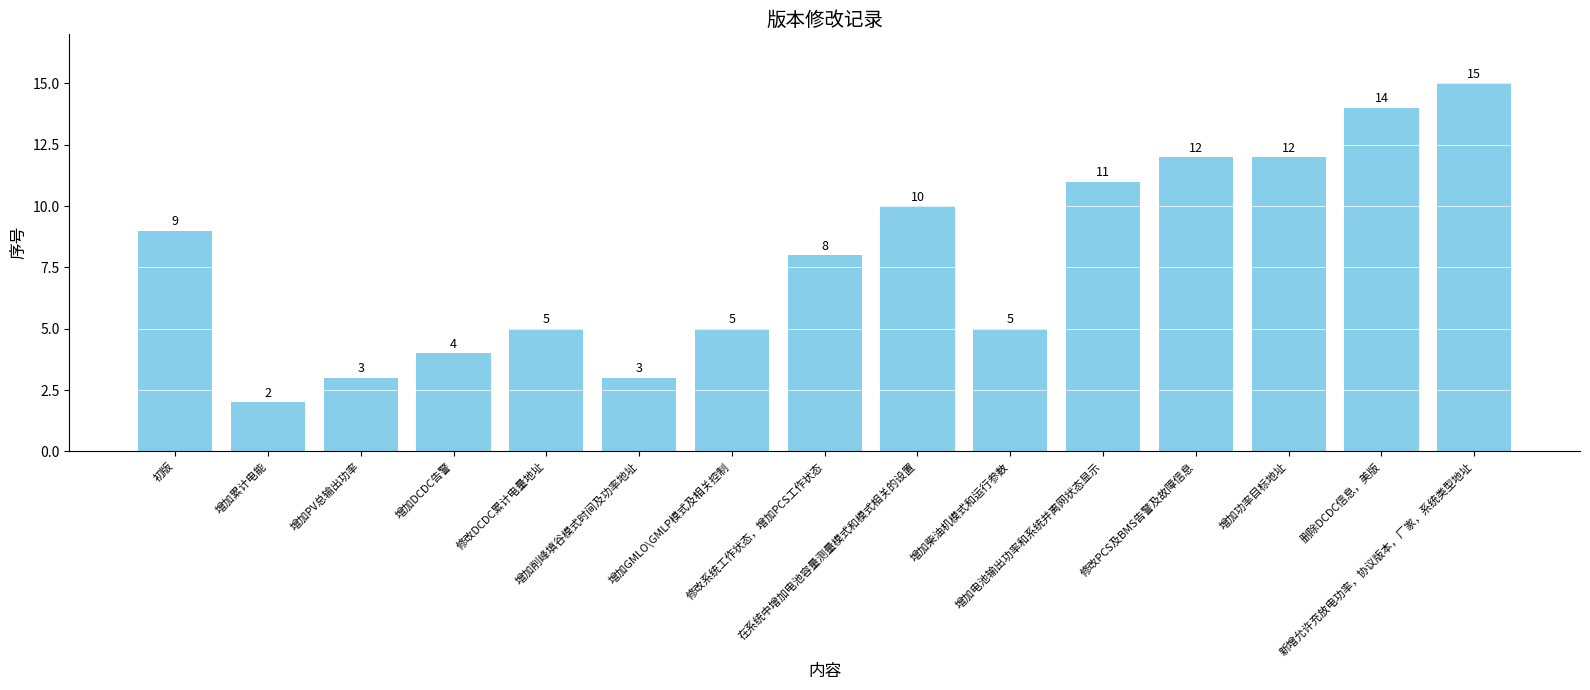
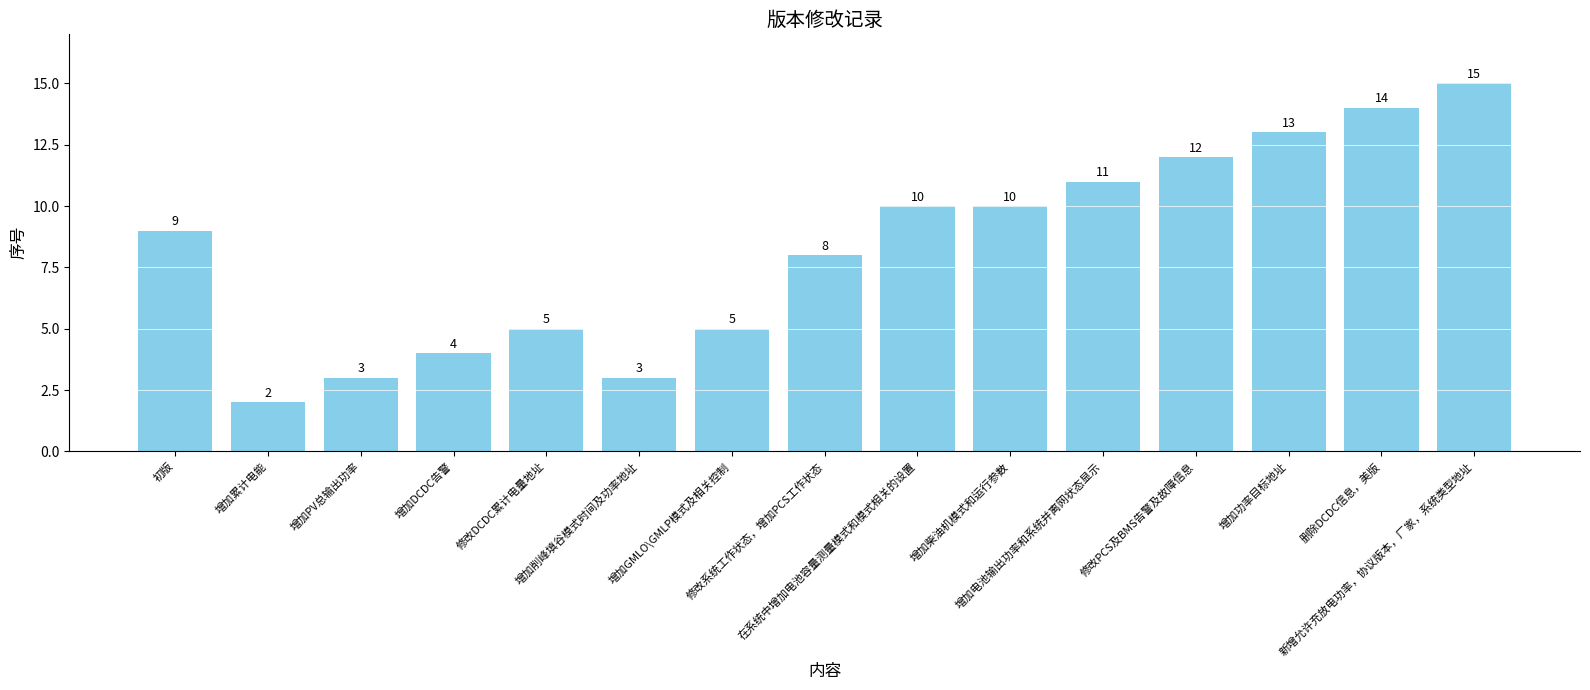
增加柴油机模式和运行参数: 5 -> 10
增加功率目标地址: 12 -> 13
